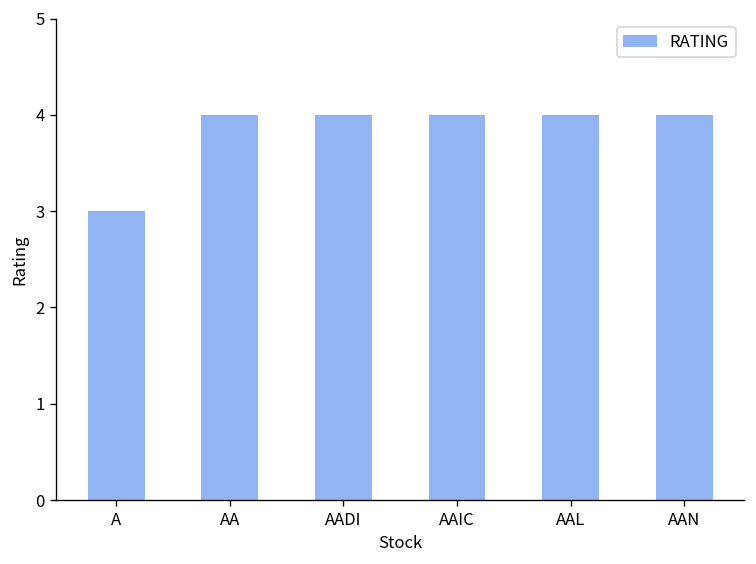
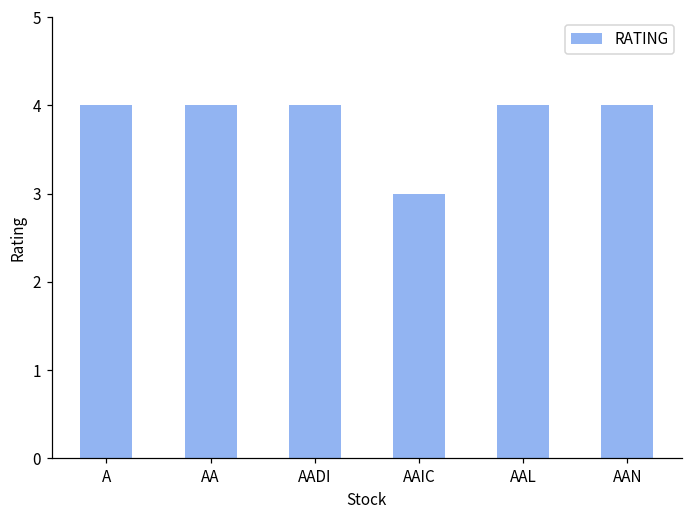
A: 3 -> 4
AAIC: 4 -> 3
